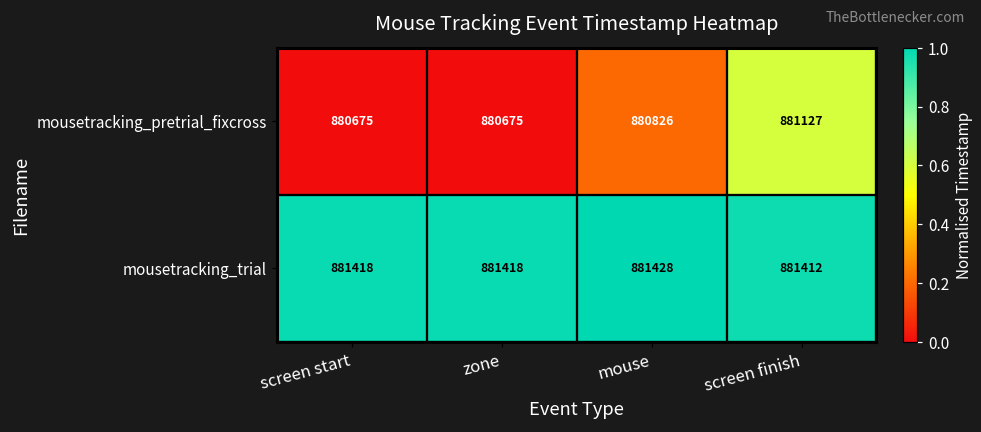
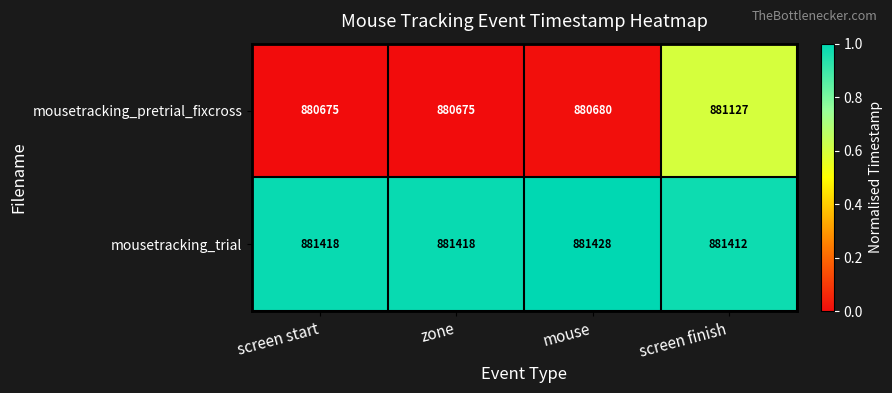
mousetracking_pretrial_fixcross, mouse: 880826 -> 880680
